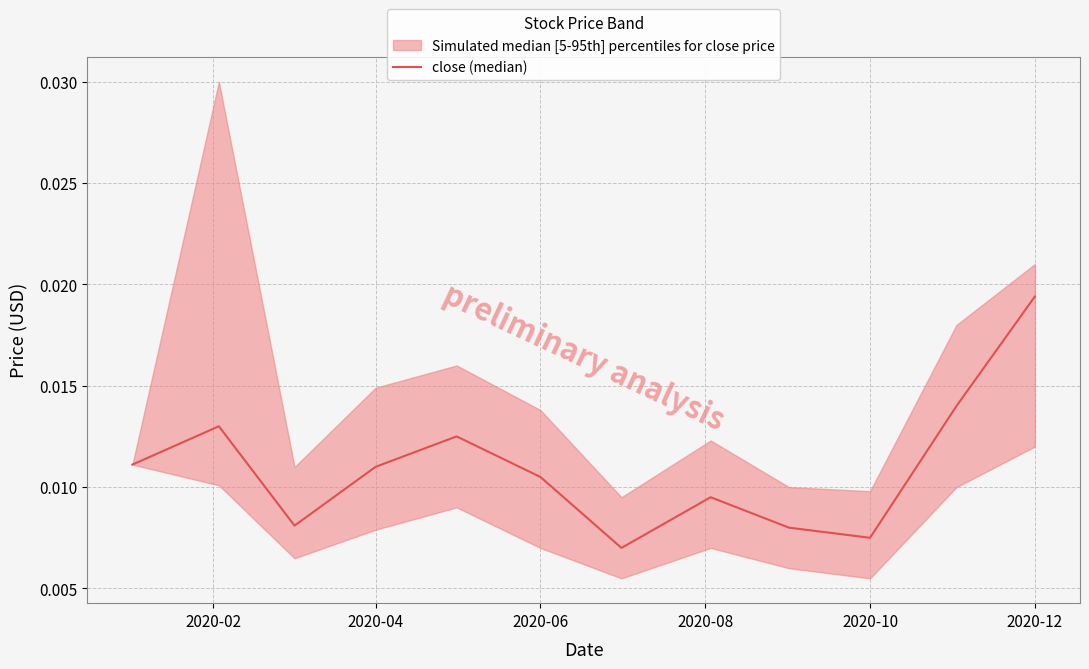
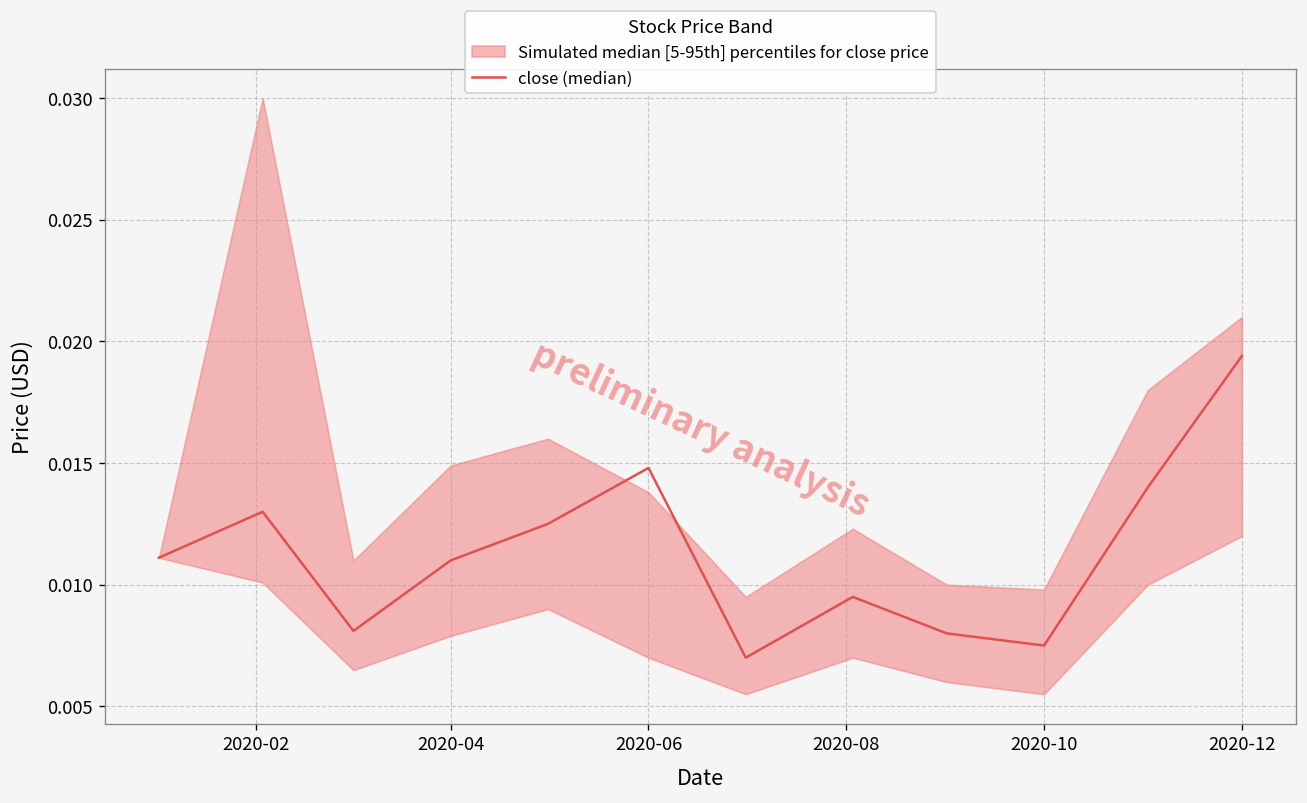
close (median), 2020-06: 0.0105 -> 0.0148
